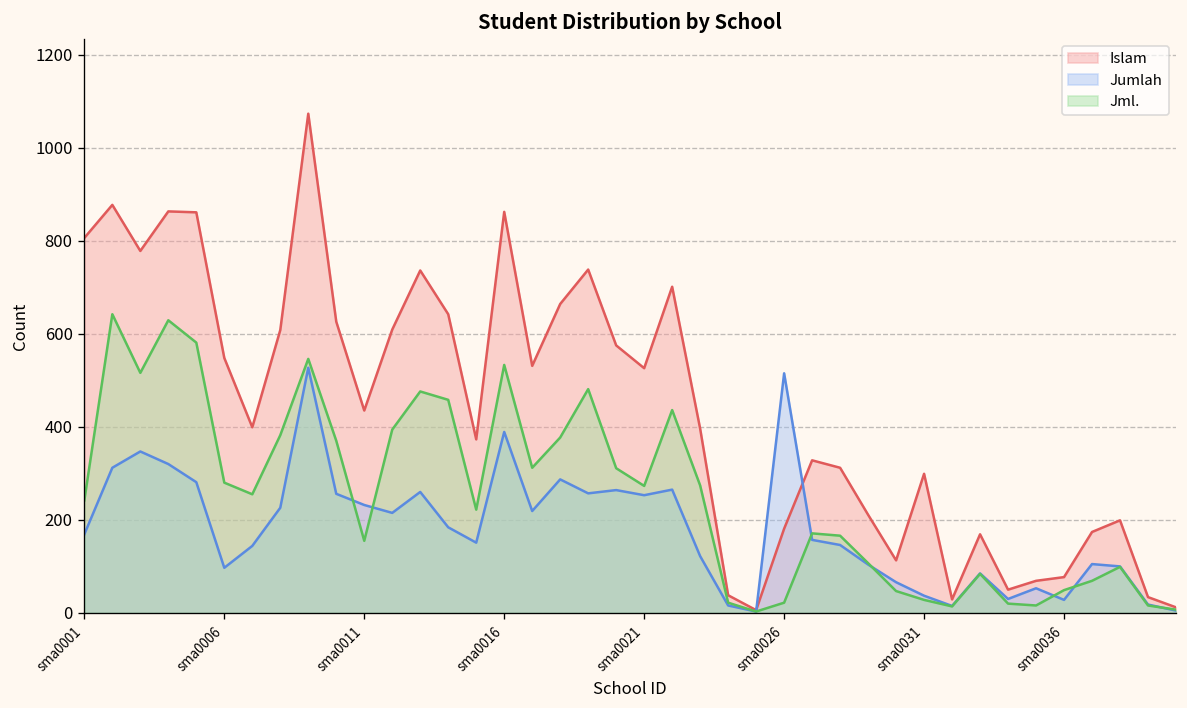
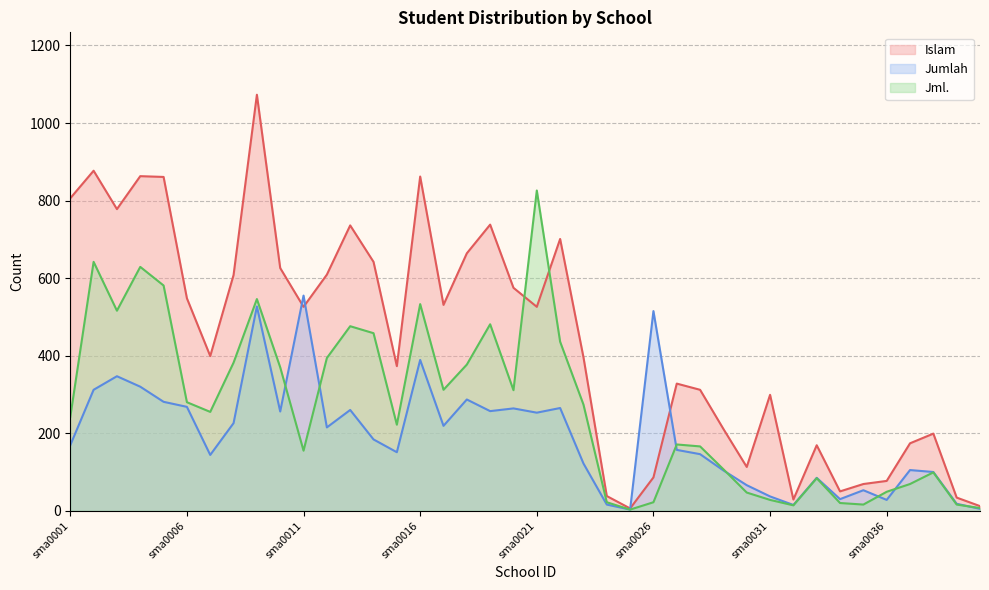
Jumlah, sma0006: 100 -> 270
Islam, sma0011: 440 -> 530
Jumlah, sma0011: 230 -> 560
Jml., sma0021: 270 -> 830
Islam, sma0026: 180 -> 90
